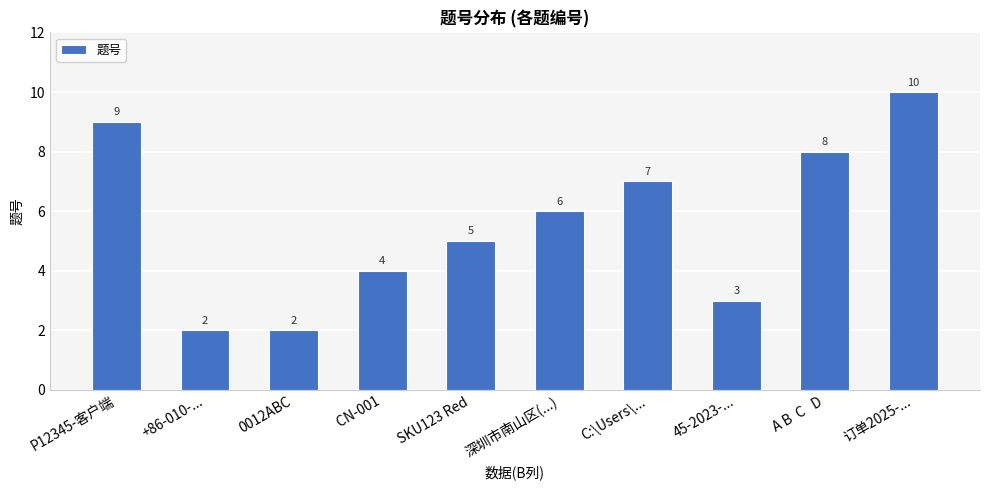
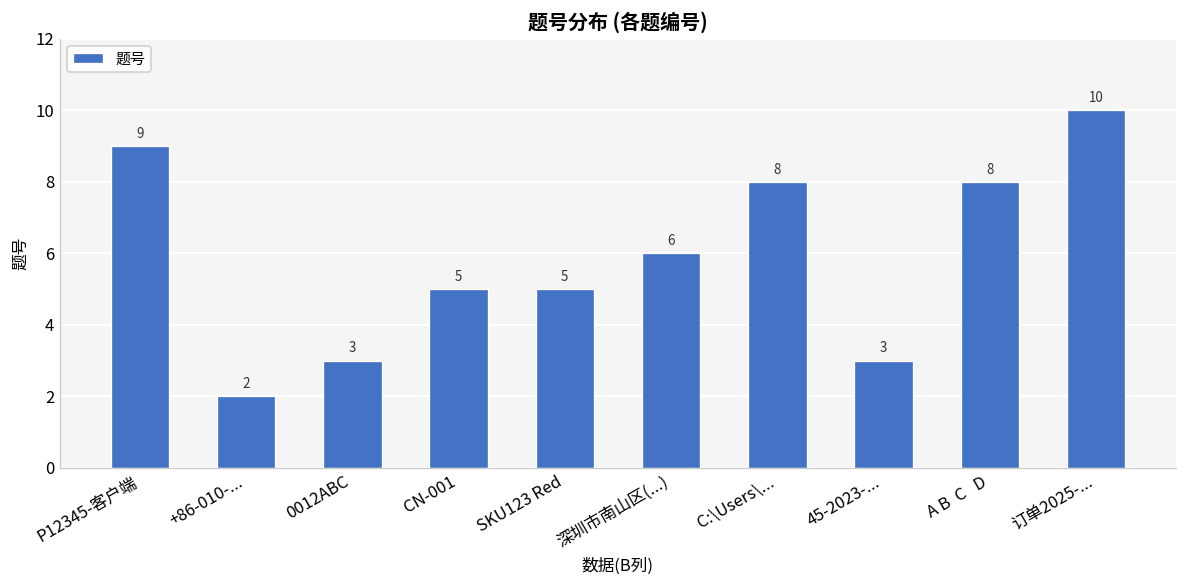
0012ABC: 2 -> 3
CN-001: 4 -> 5
C:\Users\...: 7 -> 8
